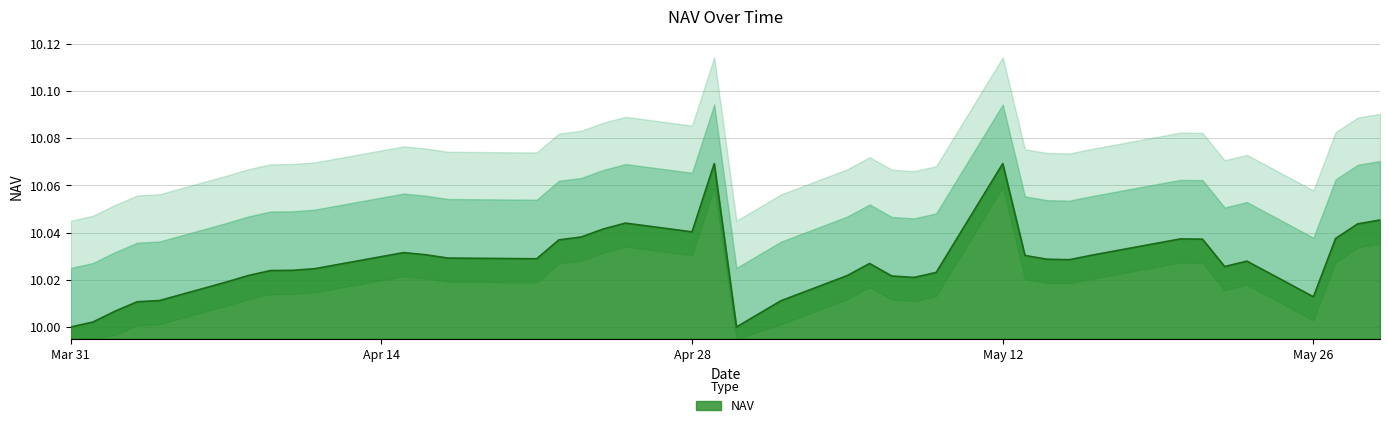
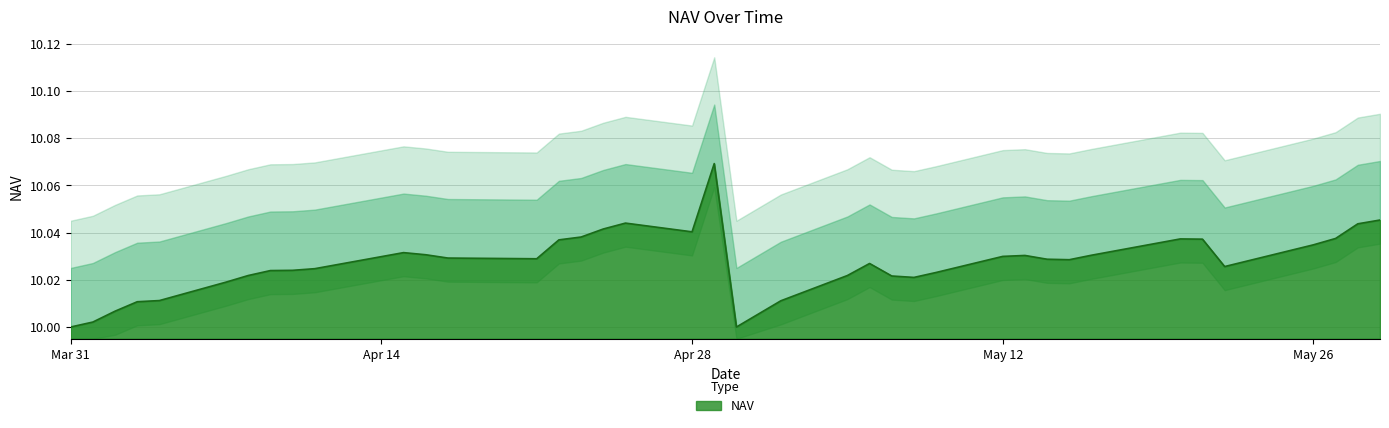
NAV, May 12: 10.069 -> 10.030
NAV, May 26: 10.013 -> 10.035
